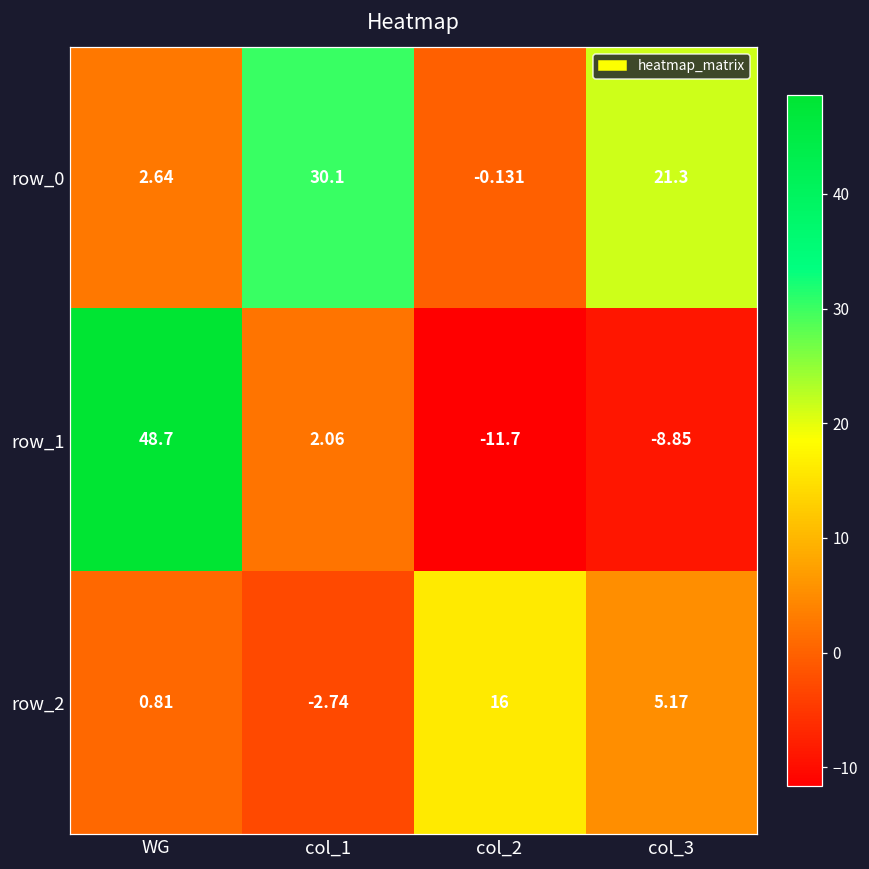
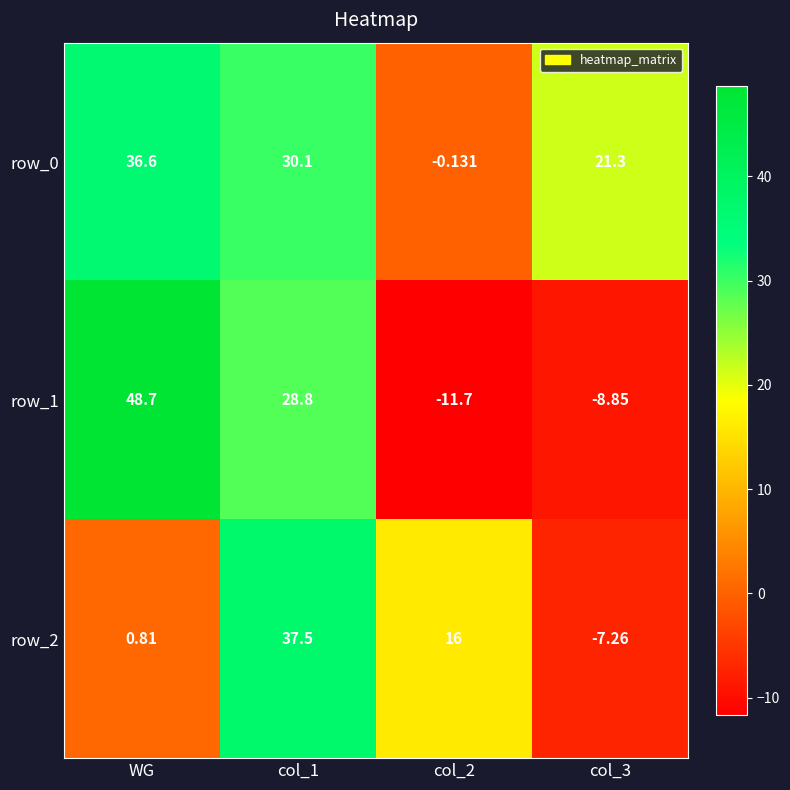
row_0, WG: 2.64 -> 36.6
row_1, col_1: 2.06 -> 28.8
row_2, col_1: -2.74 -> 37.5
row_2, col_3: 5.17 -> -7.26
